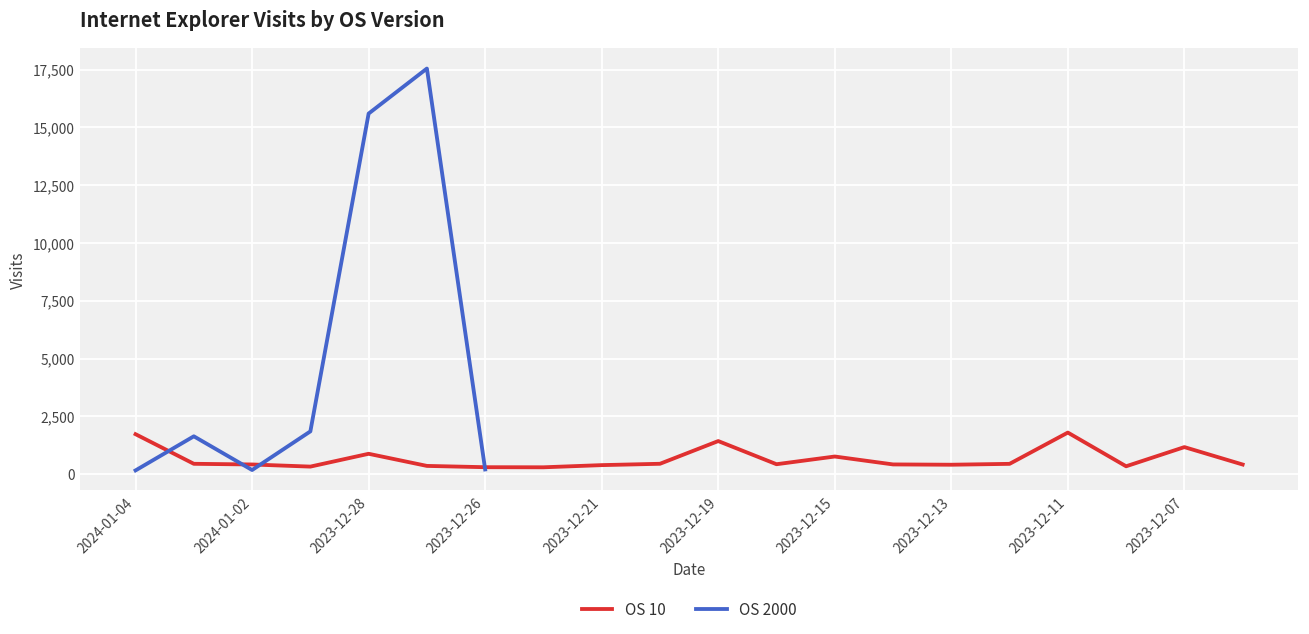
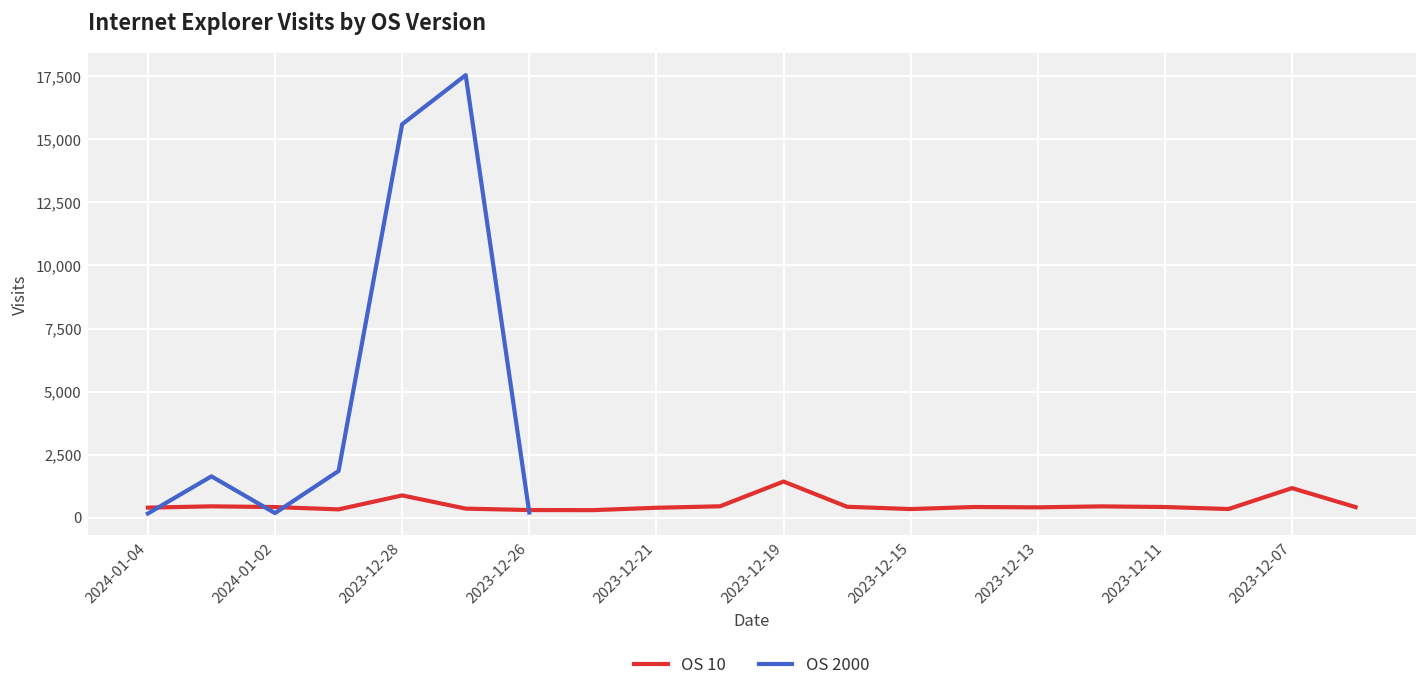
OS 10, 2024-01-04: 1,700 -> 400
OS 10, 2023-12-15: 800 -> 300
OS 10, 2023-12-11: 1,800 -> 400
